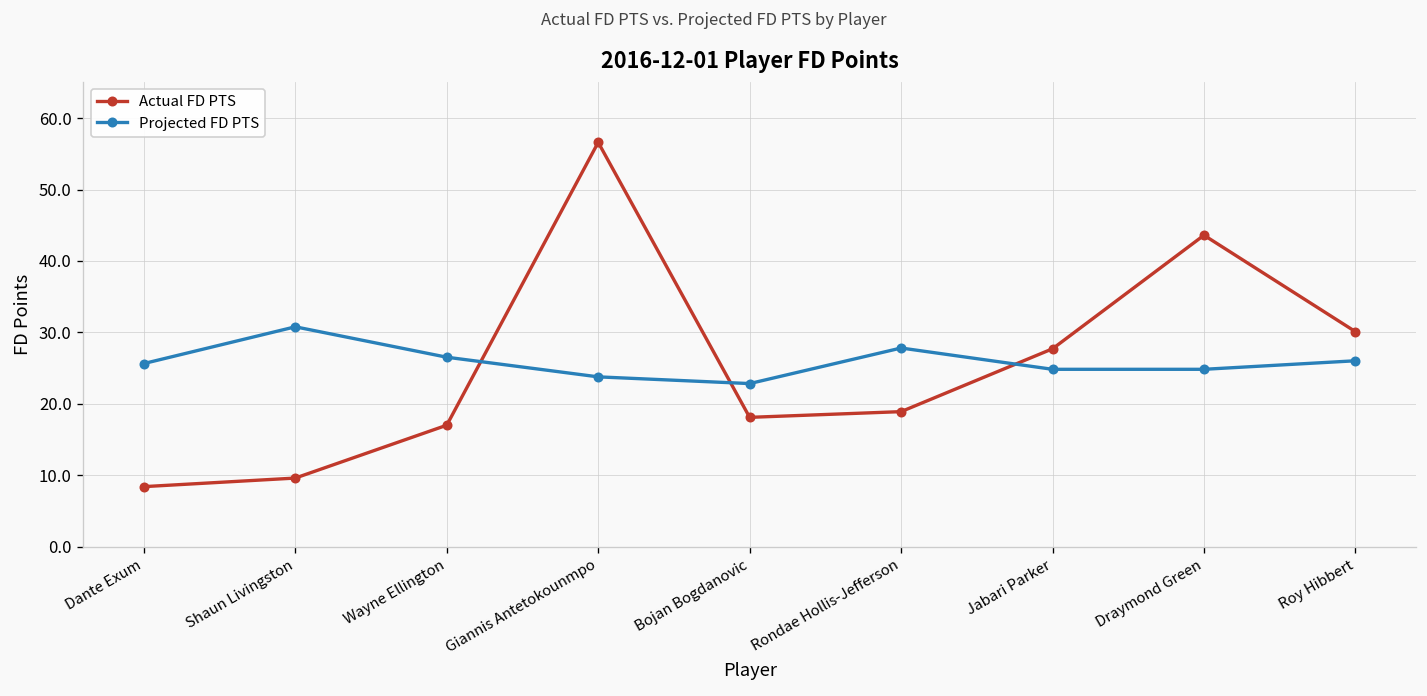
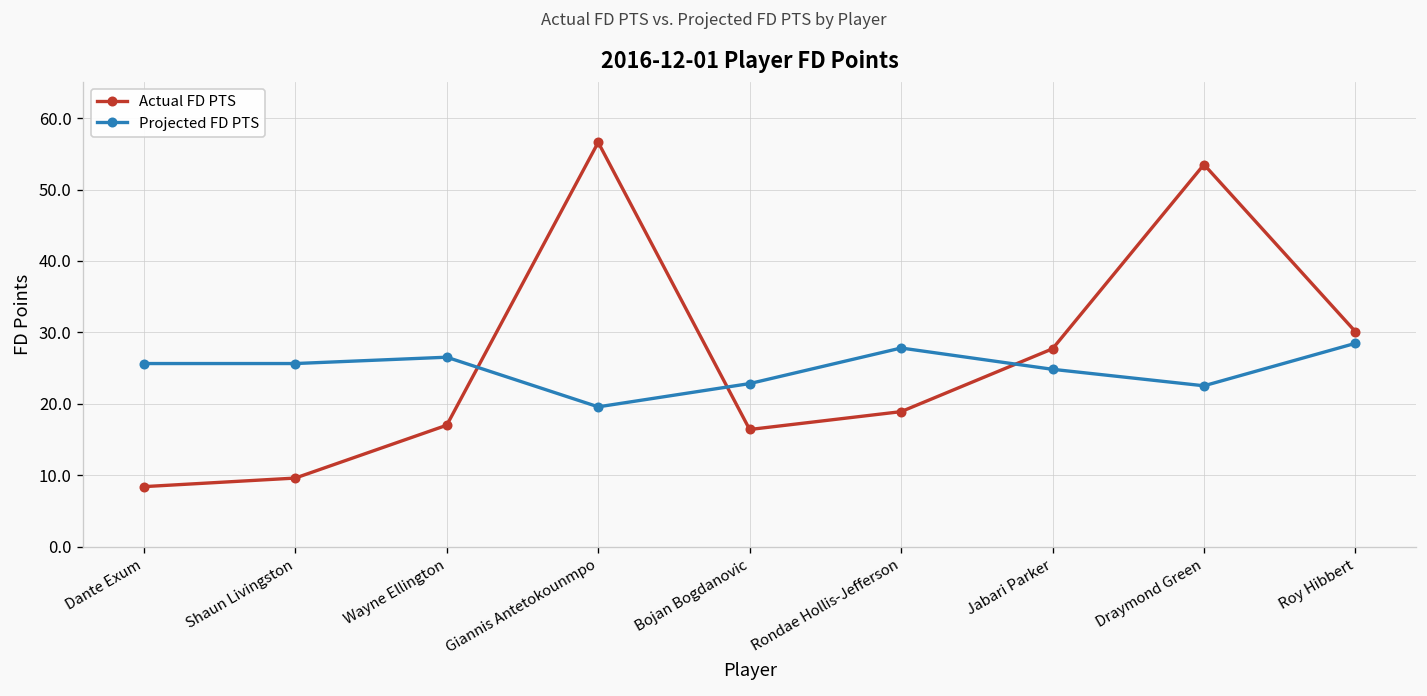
Projected FD PTS, Shaun Livingston: 31 -> 26
Projected FD PTS, Giannis Antetokounmpo: 24 -> 20
Actual FD PTS, Bojan Bogdanovic: 18 -> 16
Actual FD PTS, Draymond Green: 44 -> 54
Projected FD PTS, Draymond Green: 25 -> 23
Projected FD PTS, Roy Hibbert: 26 -> 28
